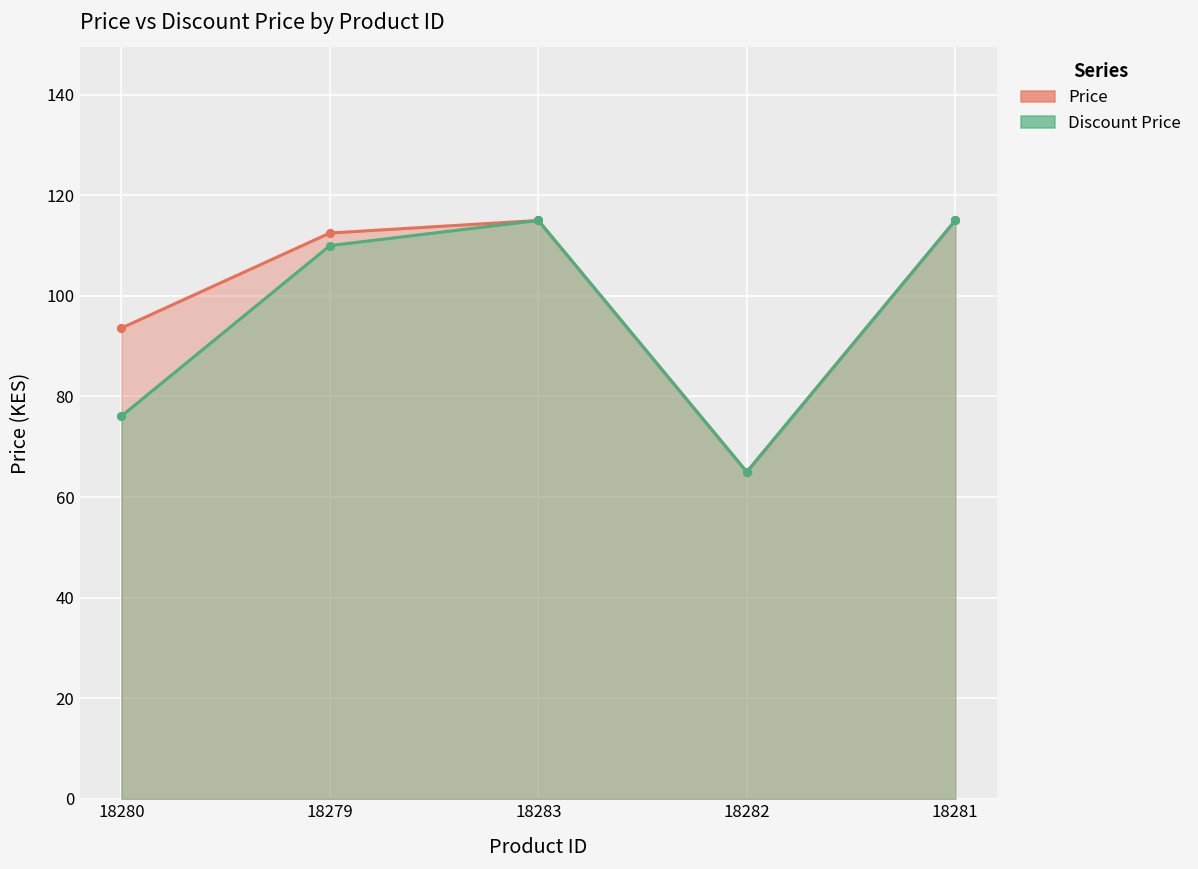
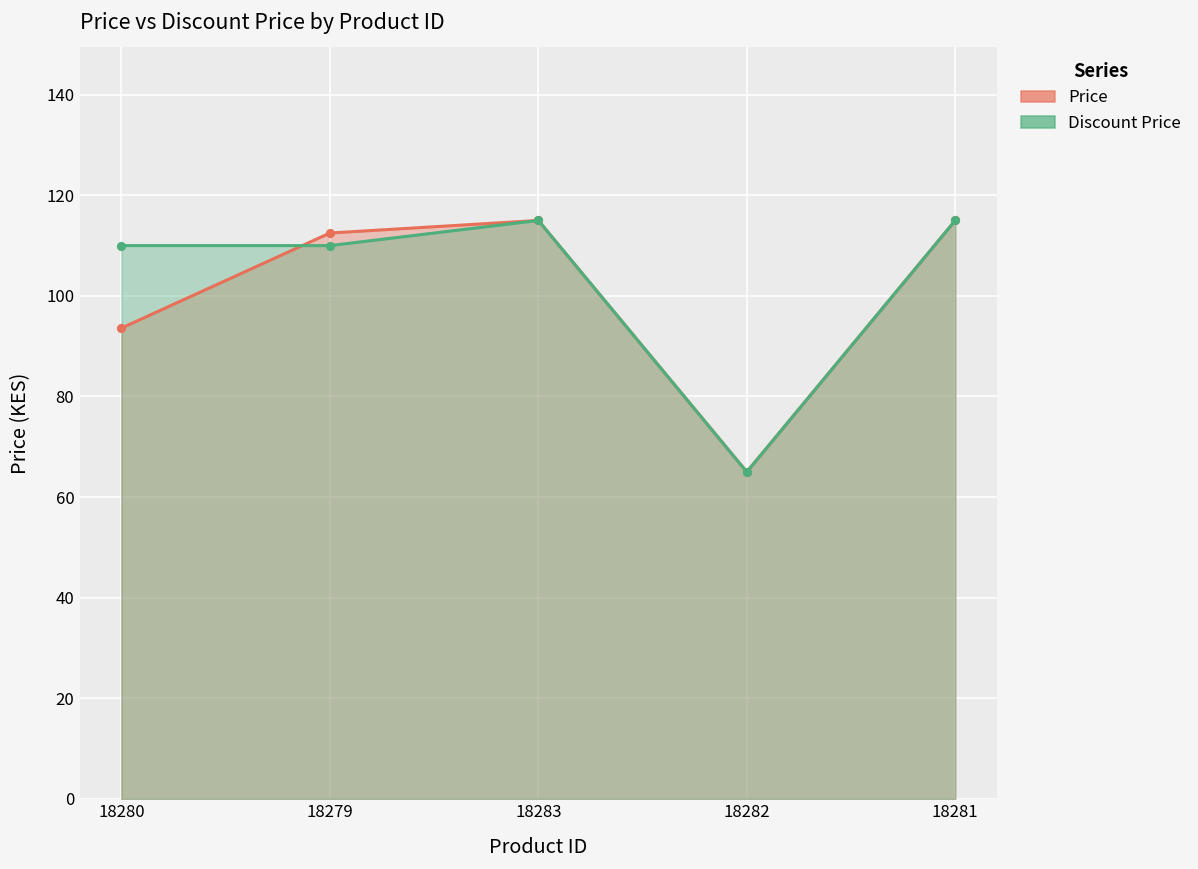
Discount Price, 18280: 76 -> 110
